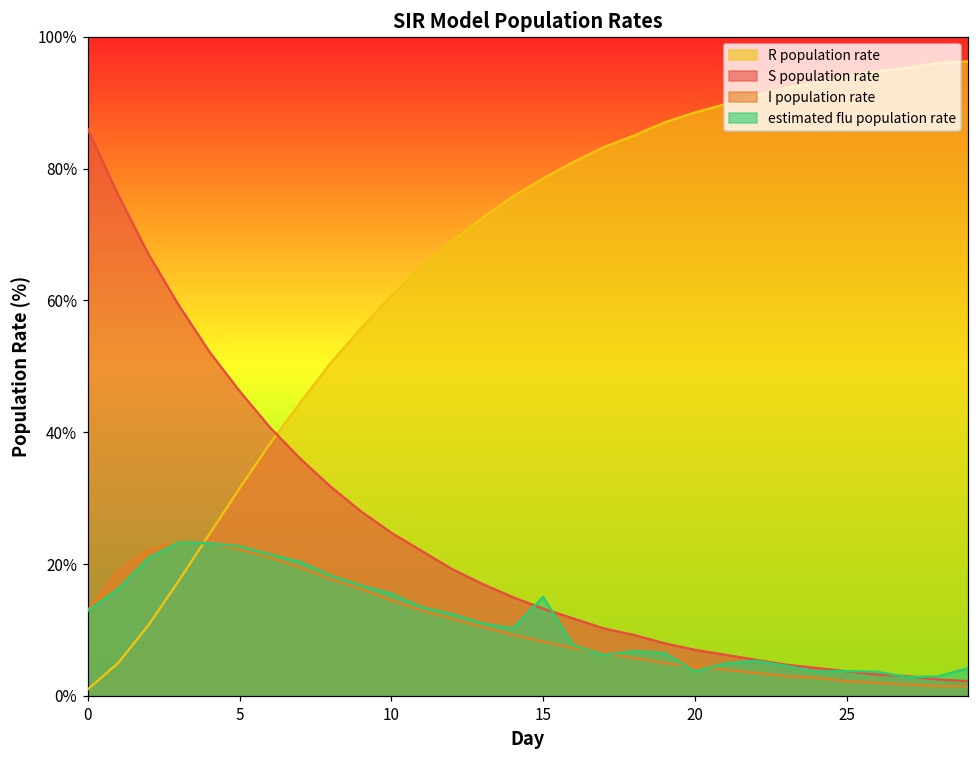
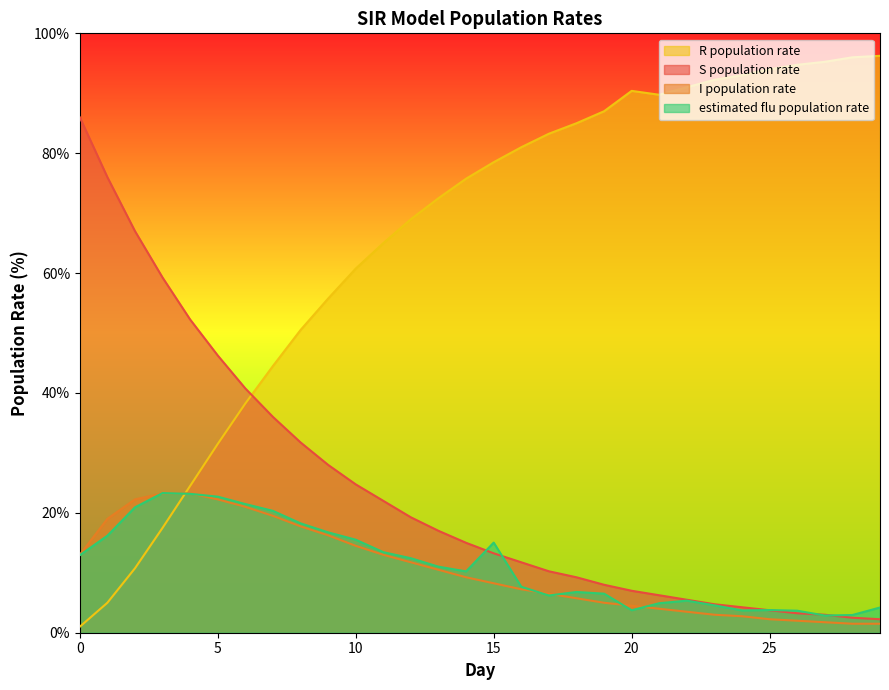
R population rate, 20: 89% -> 90%
